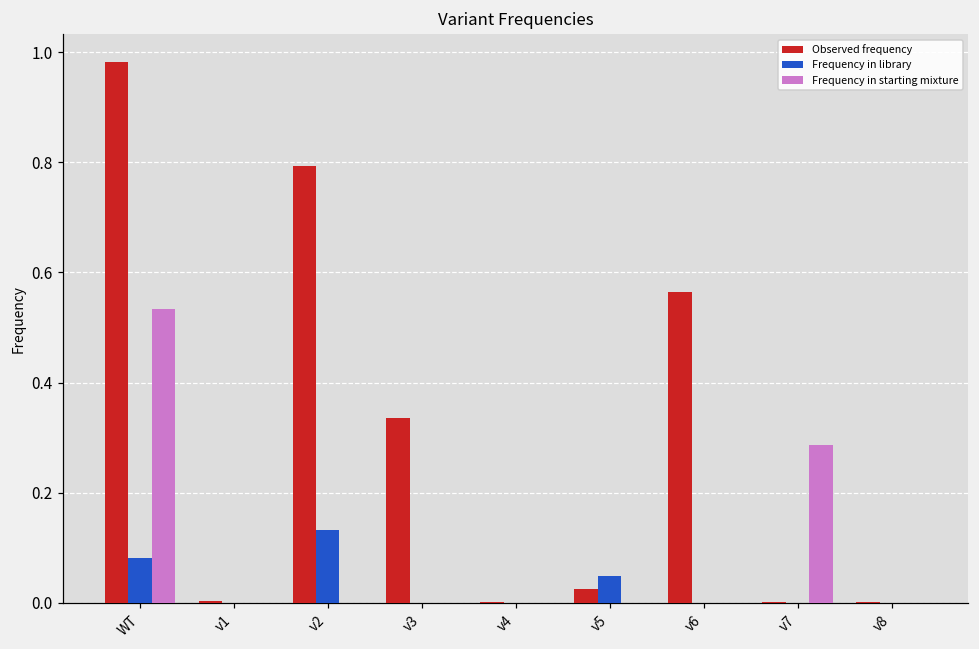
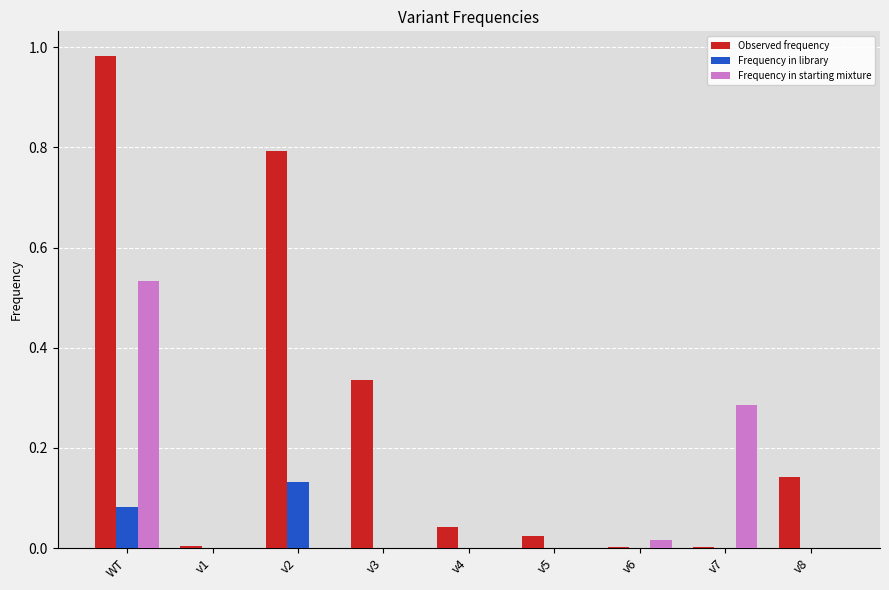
Observed frequency, v4: 0.00 -> 0.04
Frequency in library, v5: 0.05 -> 0.00
Observed frequency, v6: 0.56 -> 0.00
Frequency in starting mixture, v6: 0.00 -> 0.02
Observed frequency, v8: 0.00 -> 0.14
